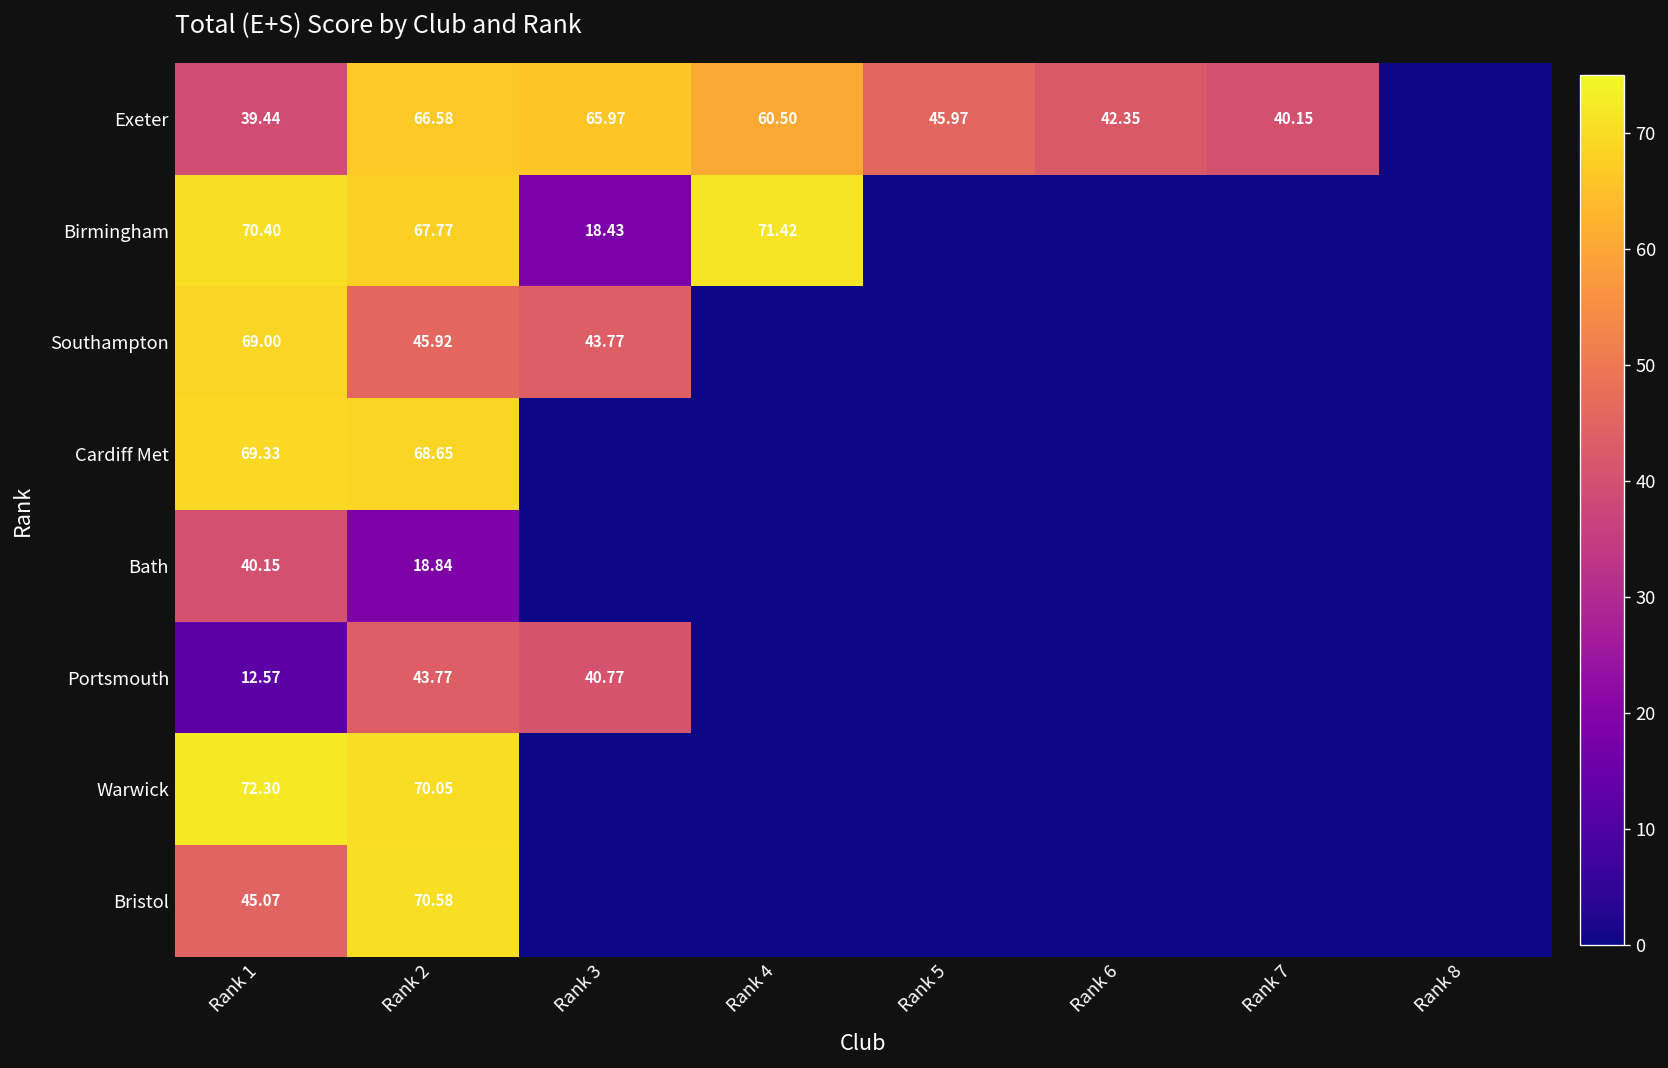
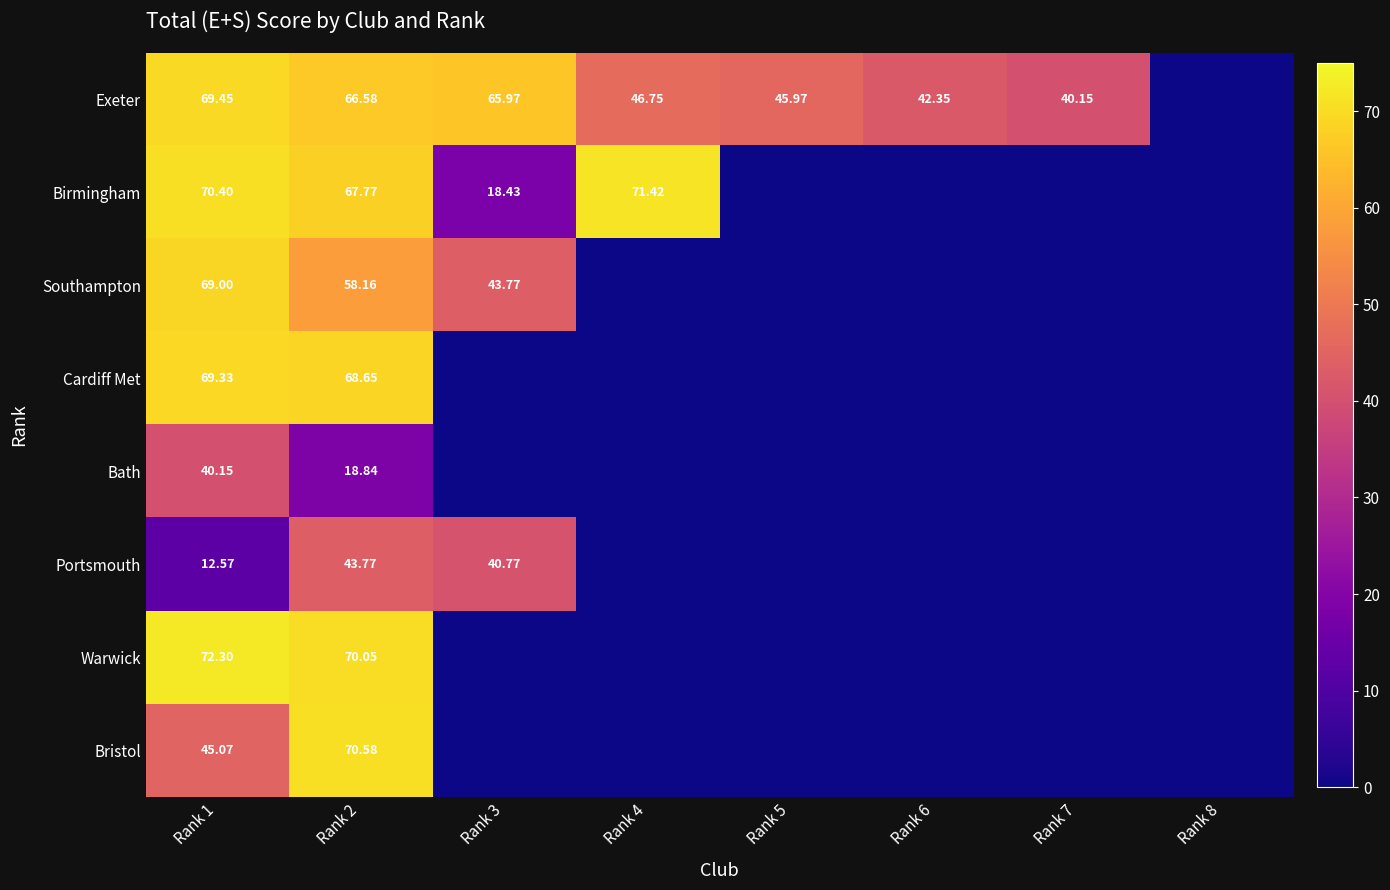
Exeter, Rank 1: 39.44 -> 69.45
Exeter, Rank 4: 60.50 -> 46.75
Southampton, Rank 2: 45.92 -> 58.16
